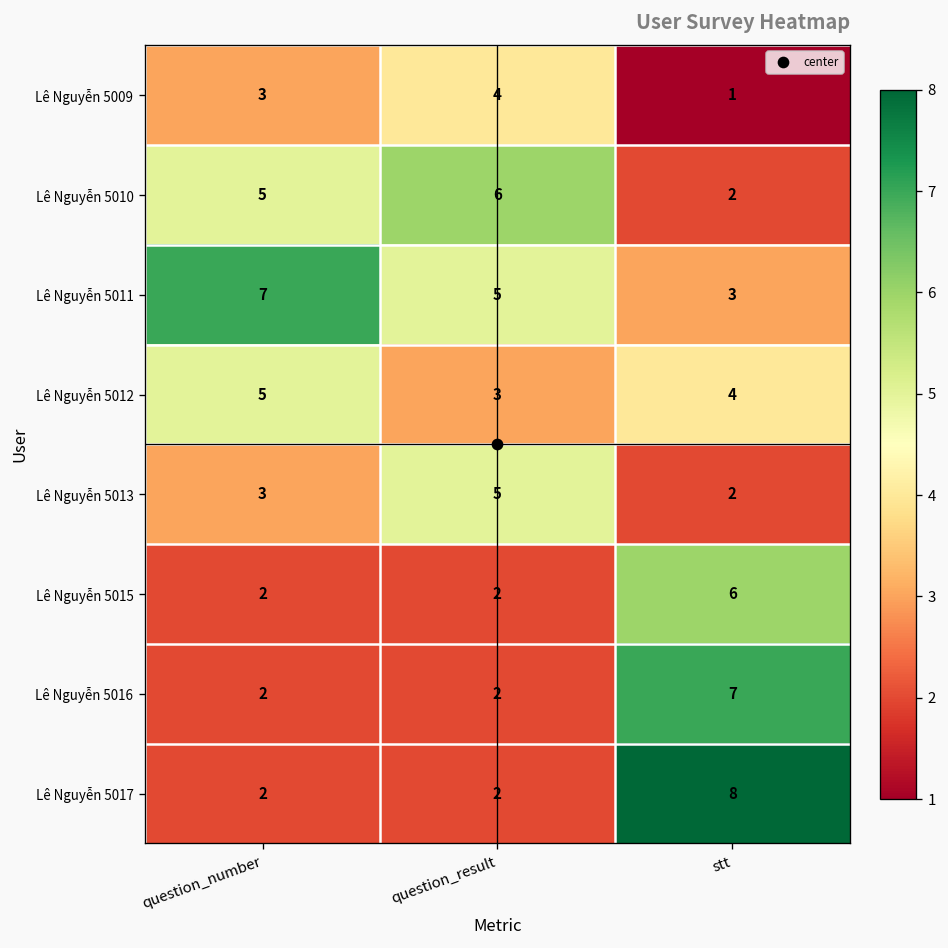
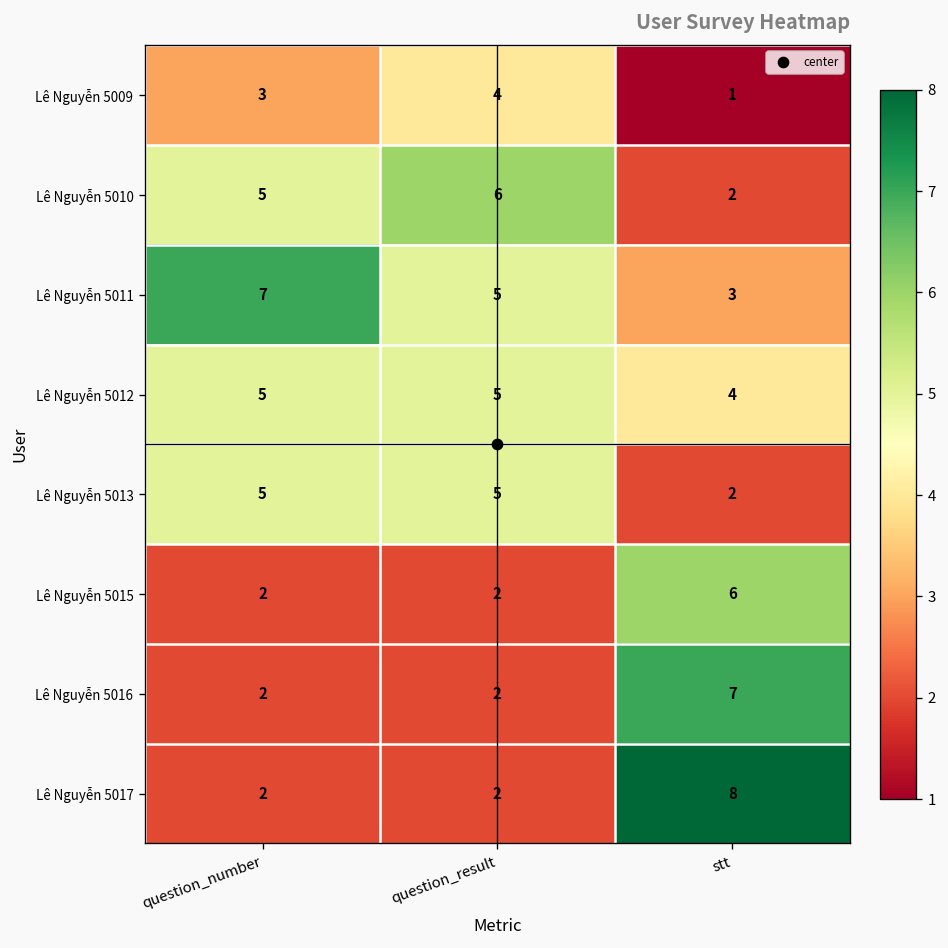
Lê Nguyễn 5012, question_result: 3 -> 5
Lê Nguyễn 5013, question_number: 3 -> 5
